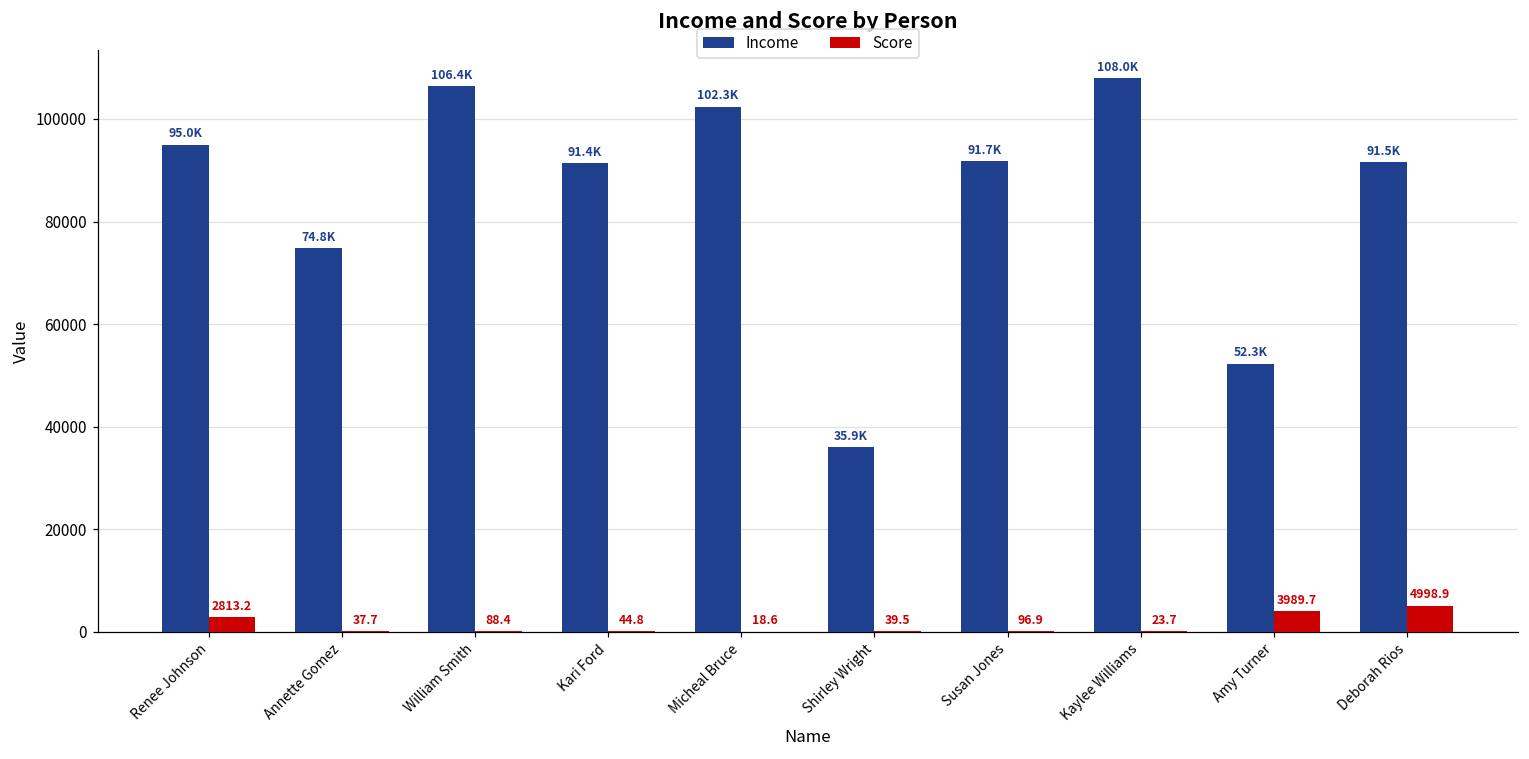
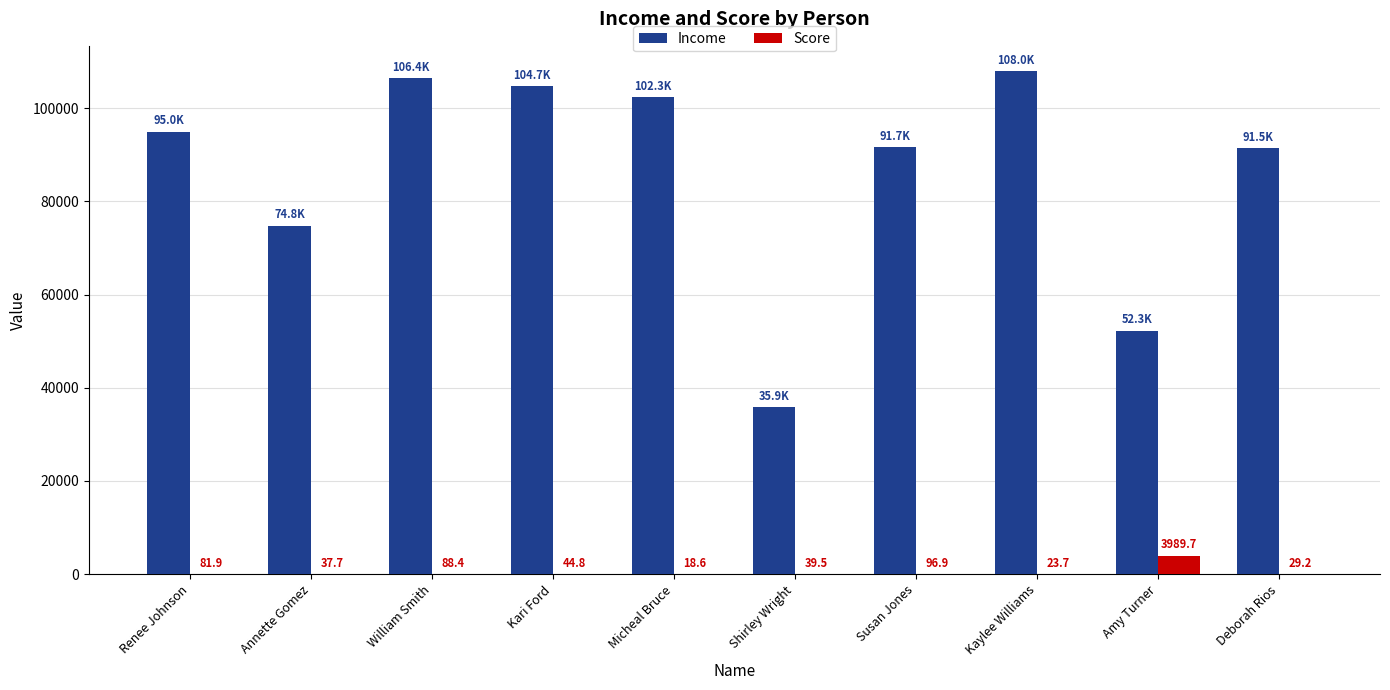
Score, Renee Johnson: 2813.2 -> 81.9
Income, Kari Ford: 91.4K -> 104.7K
Score, Deborah Rios: 4998.9 -> 29.2
